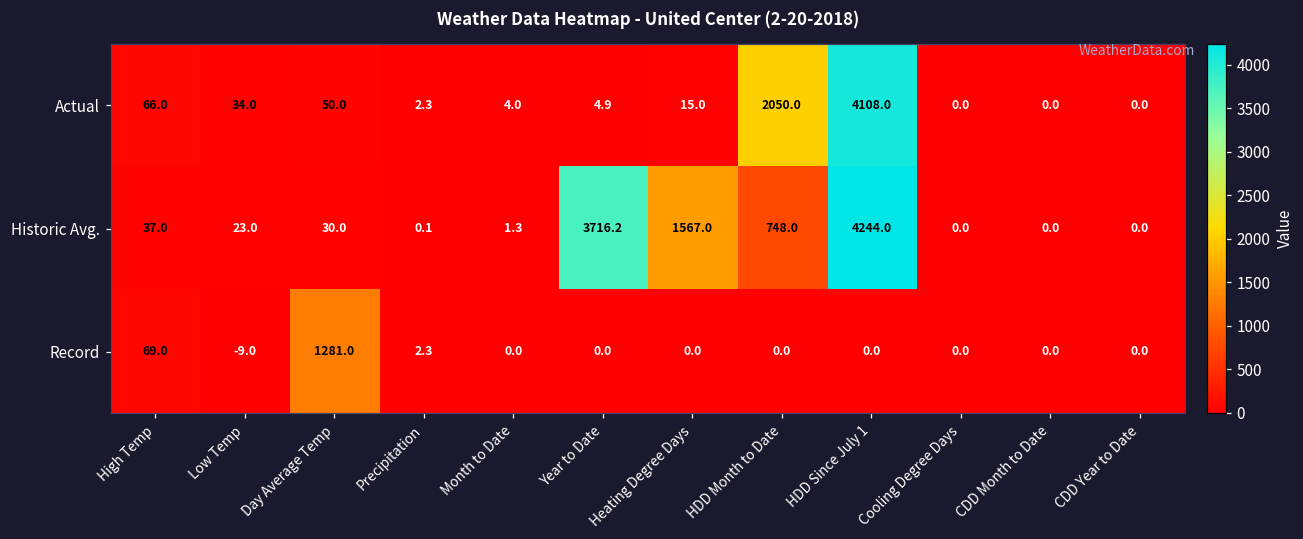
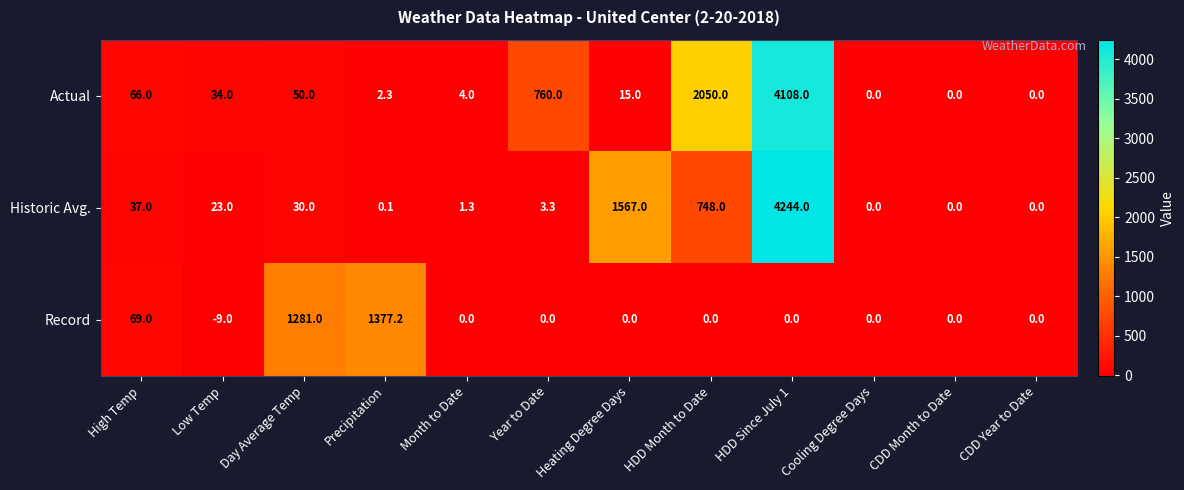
Actual, Year to Date: 4.9 -> 760.0
Historic Avg., Year to Date: 3716.2 -> 3.3
Record, Precipitation: 2.3 -> 1377.2
